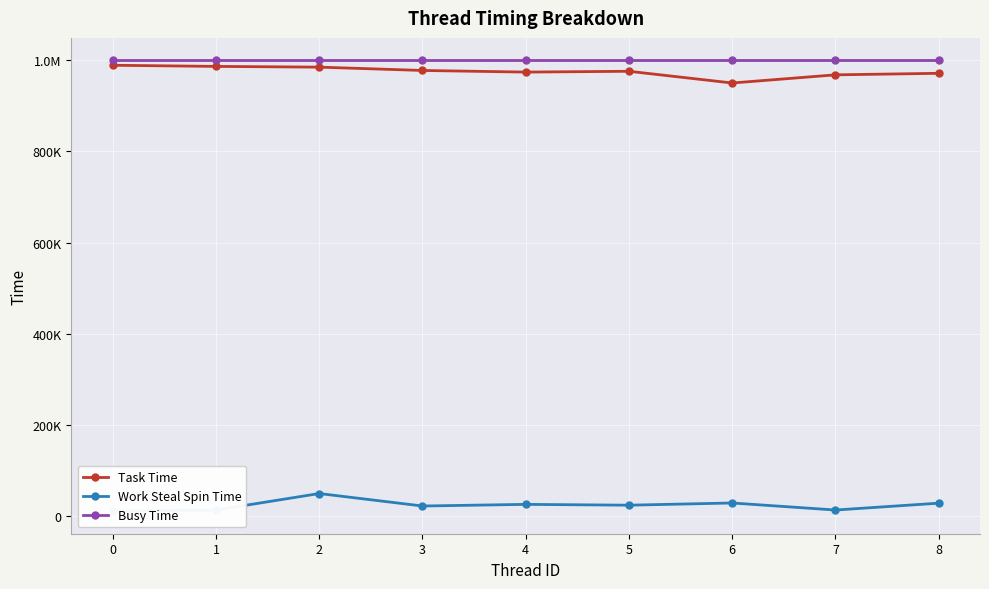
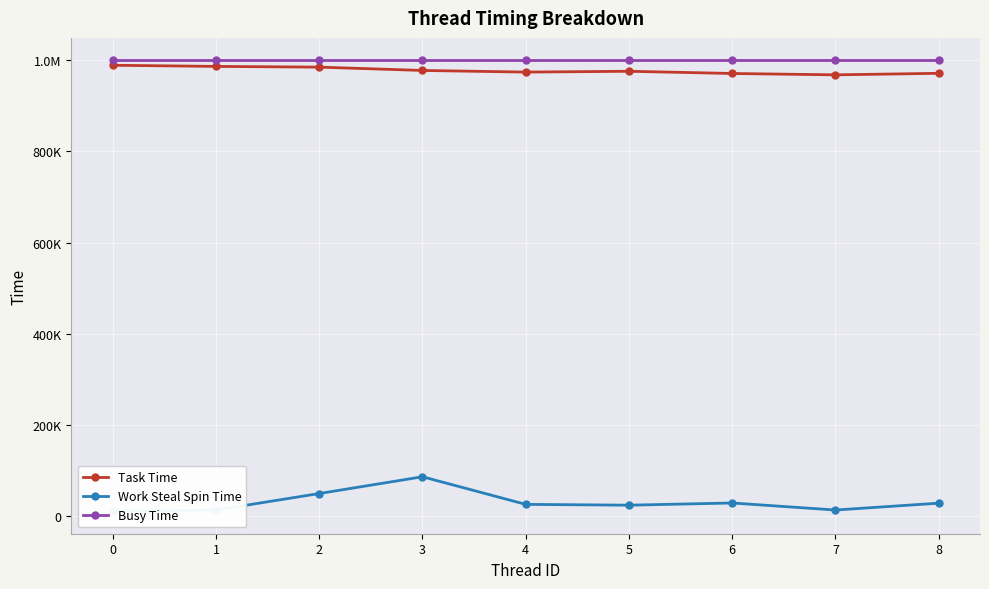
Work Steal Spin Time, 3: 20000 -> 90000
Task Time, 6: 950000 -> 970000
